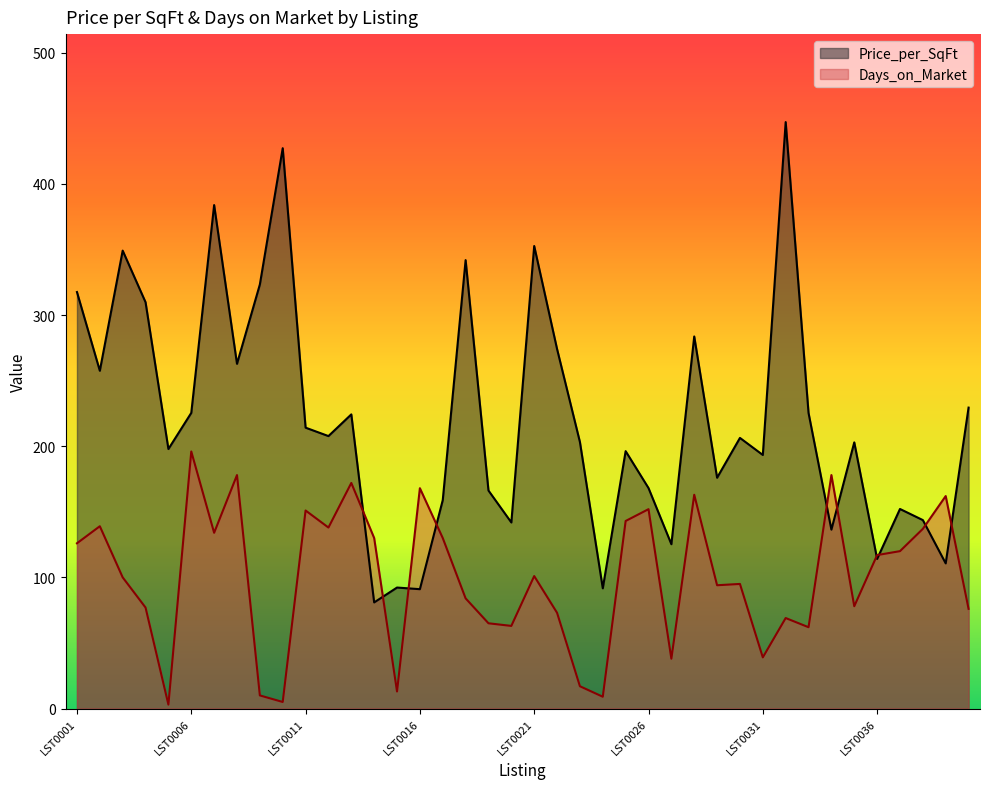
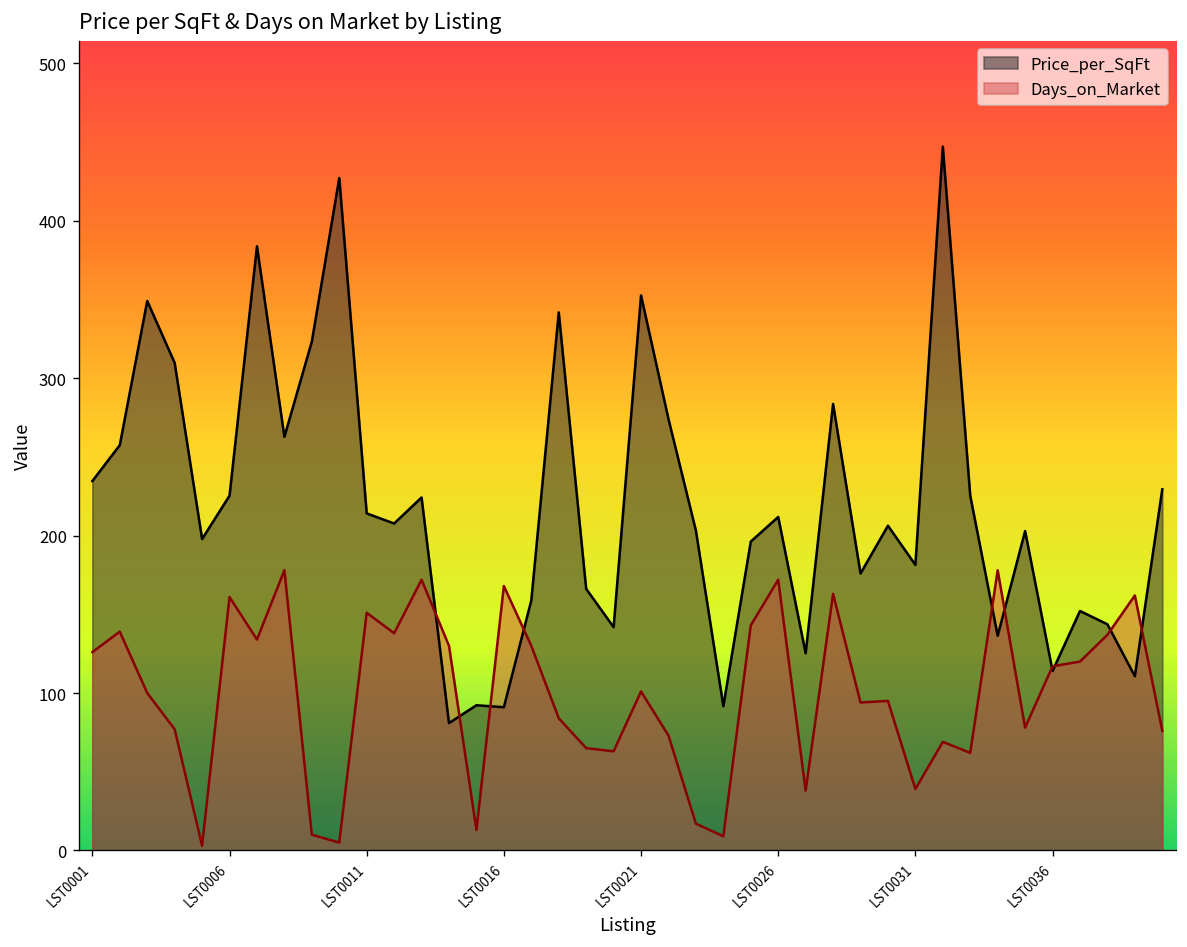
Price_per_SqFt, LST0001: 318 -> 235
Days_on_Market, LST0006: 196 -> 161
Price_per_SqFt, LST0026: 168 -> 212
Days_on_Market, LST0026: 152 -> 172
Price_per_SqFt, LST0031: 193 -> 181
